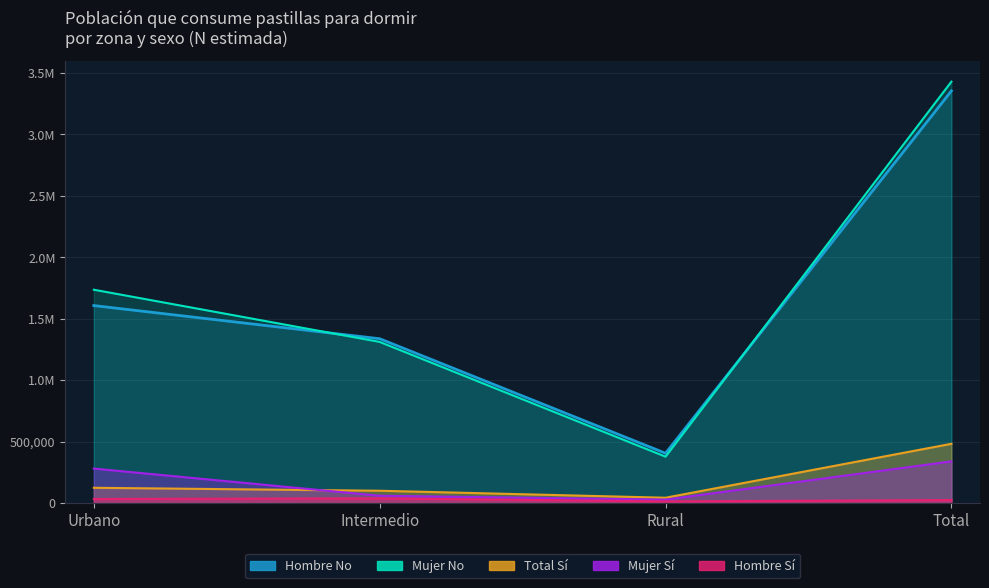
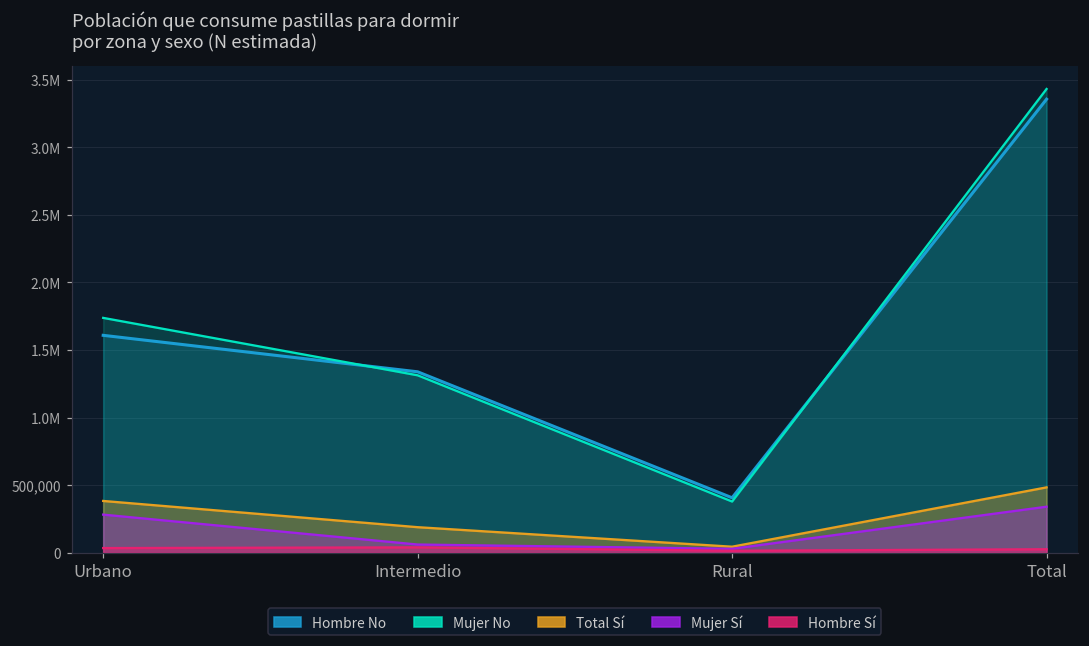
Total Sí, Urbano: 130,000 -> 380,000
Total Sí, Intermedio: 100,000 -> 190,000
